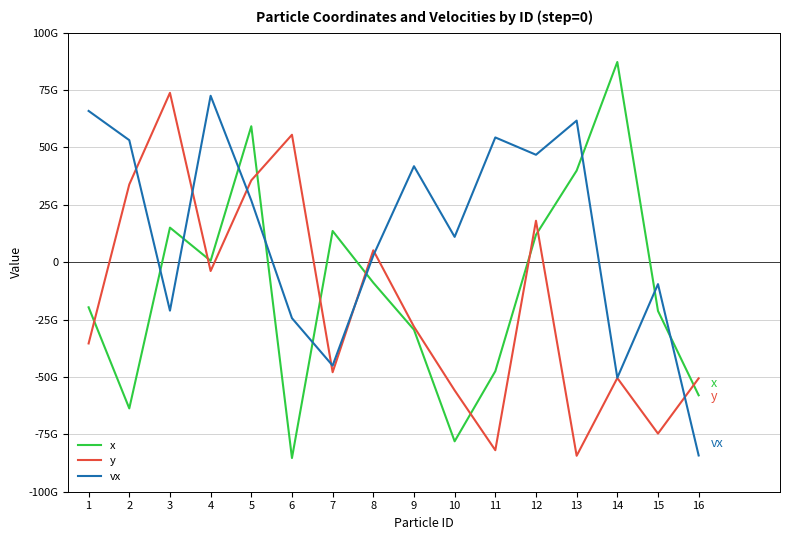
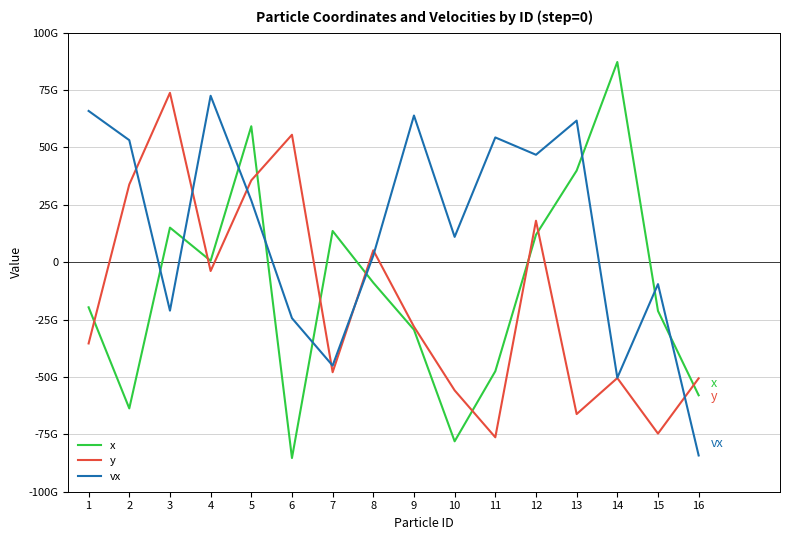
vx, 9: 42000000000 -> 64000000000
y, 11: -82000000000 -> -76000000000
y, 13: -84000000000 -> -66000000000
